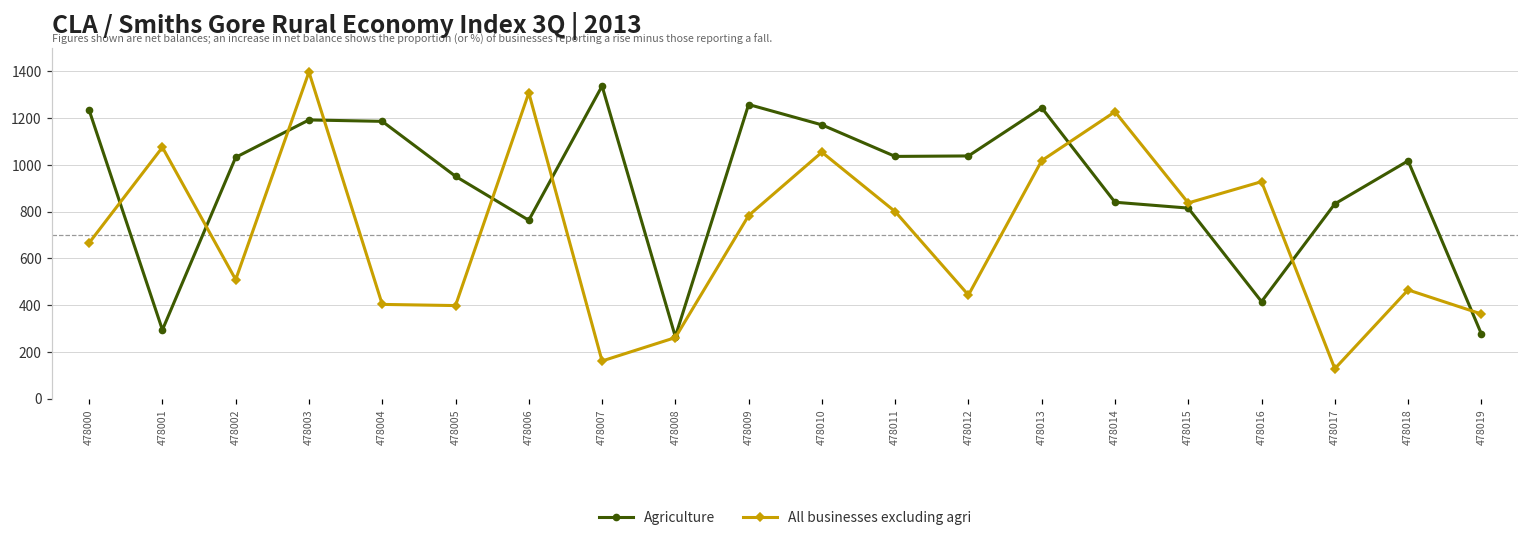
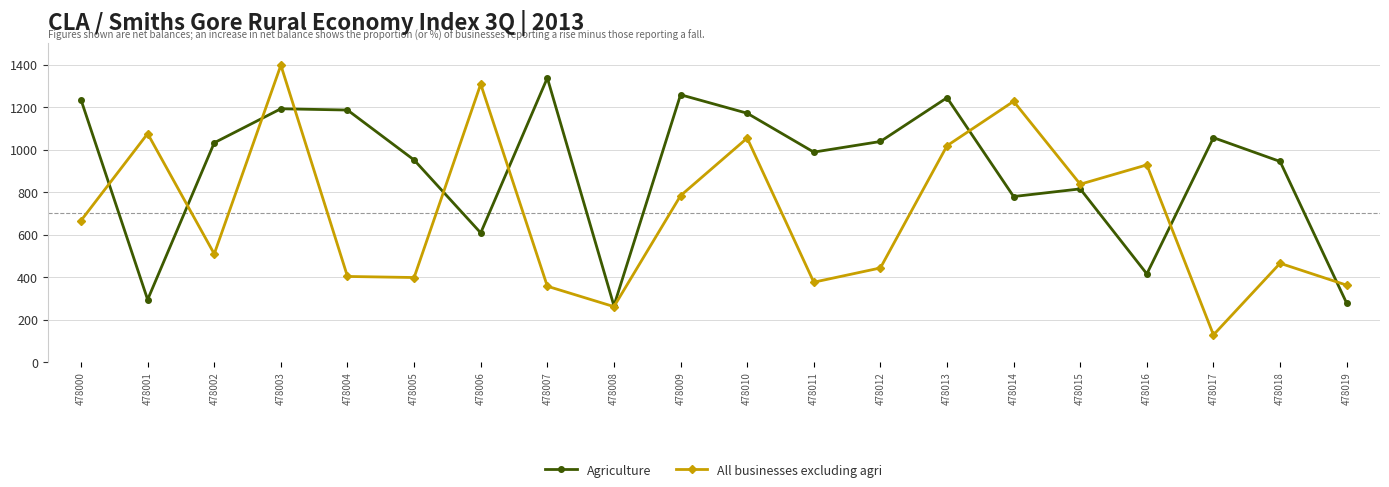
Agriculture, 478006: 760 -> 610
All businesses excluding agri, 478007: 160 -> 360
Agriculture, 478011: 1040 -> 990
All businesses excluding agri, 478011: 800 -> 380
Agriculture, 478014: 840 -> 780
Agriculture, 478017: 830 -> 1060
Agriculture, 478018: 1020 -> 940
